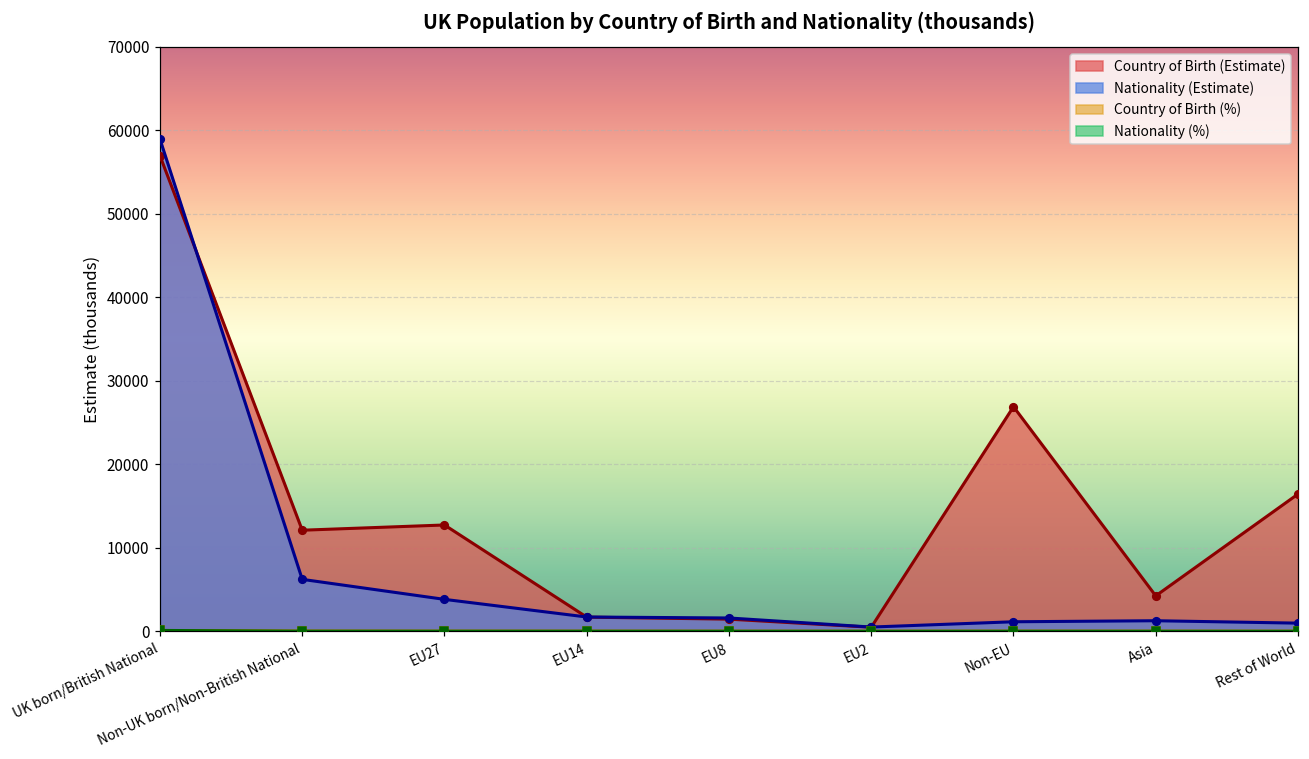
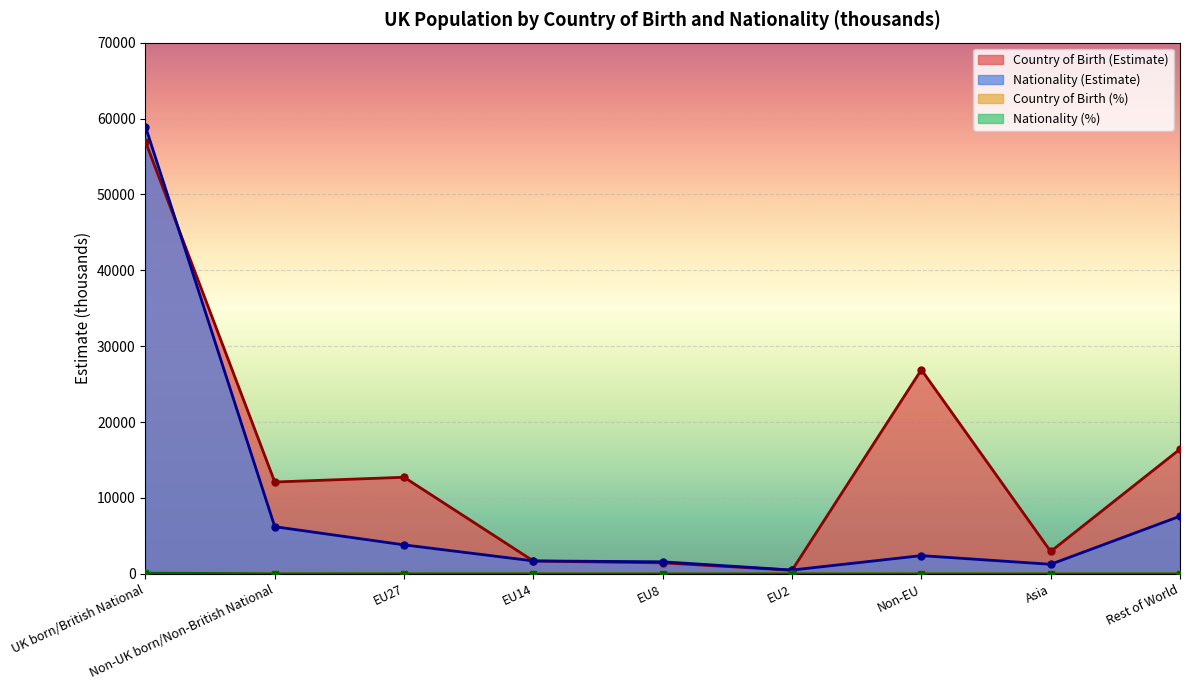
Nationality (Estimate), Non-EU: 1000 -> 2000
Country of Birth (Estimate), Asia: 4000 -> 3000
Nationality (Estimate), Rest of World: 1000 -> 8000
